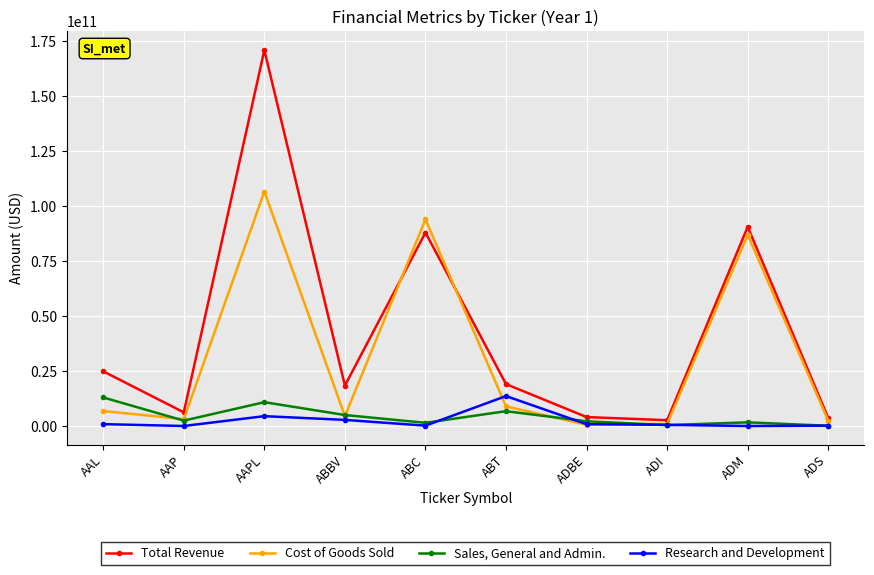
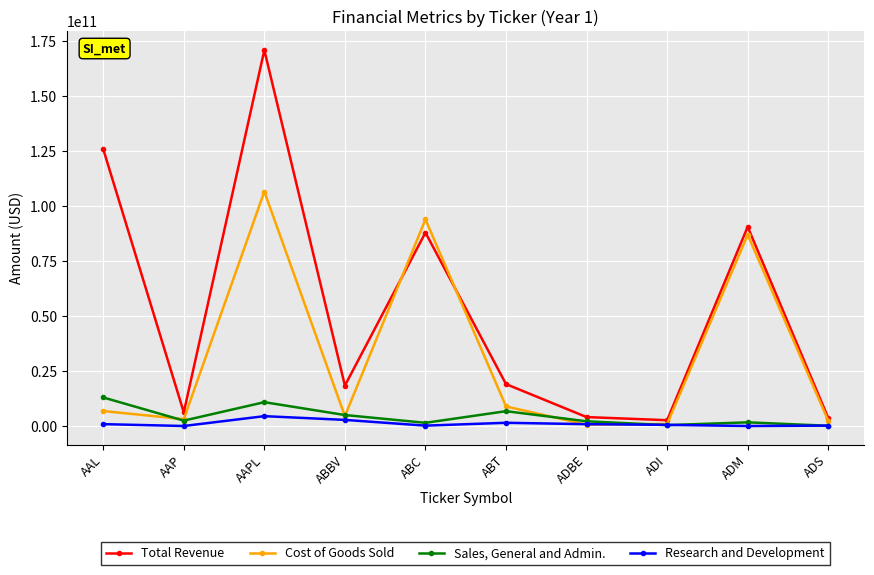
Total Revenue, AAL: 25000000000 -> 126000000000
Research and Development, ABT: 14000000000 -> 1000000000
